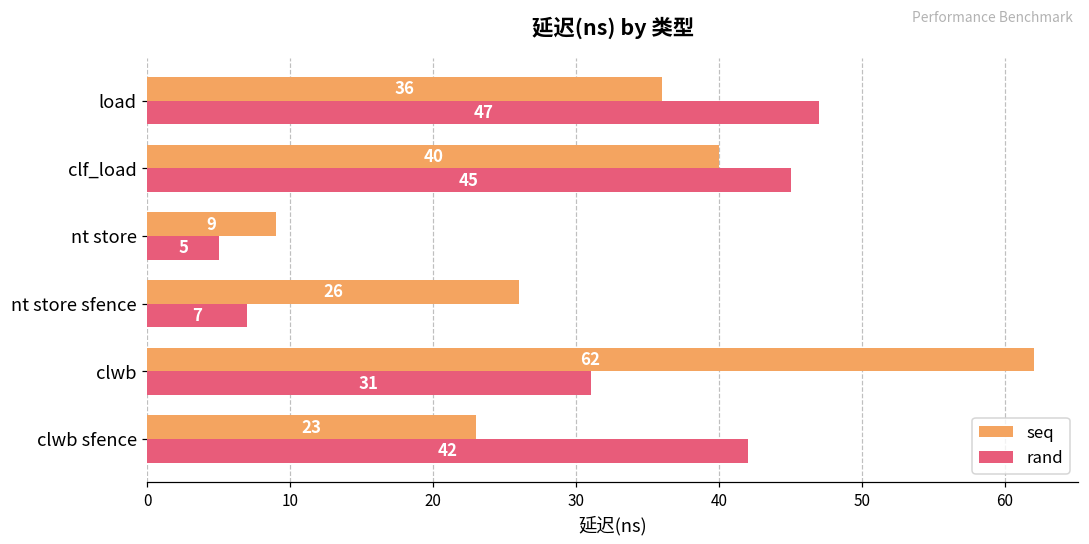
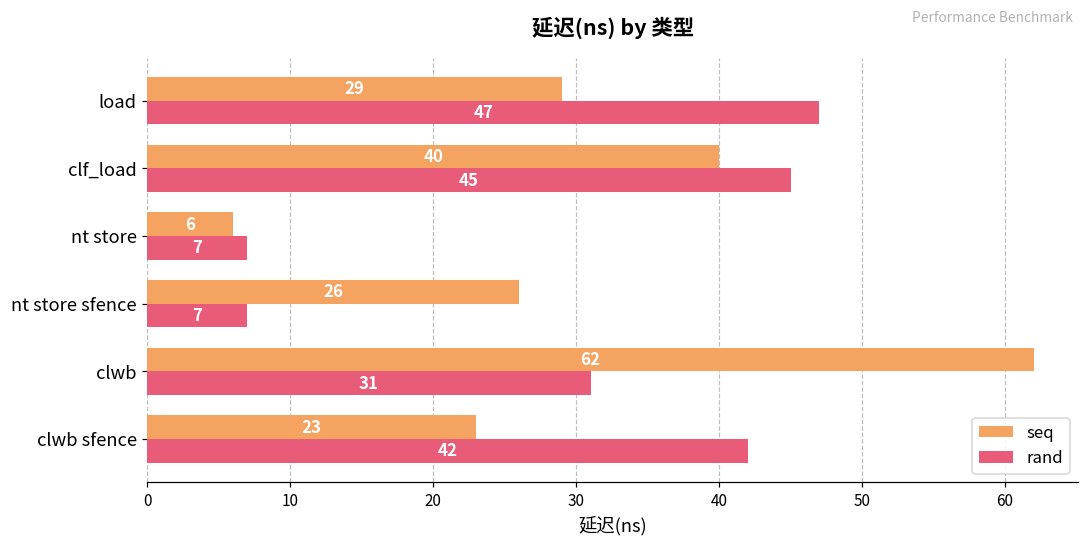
seq, load: 36 -> 29
seq, nt store: 9 -> 6
rand, nt store: 5 -> 7
